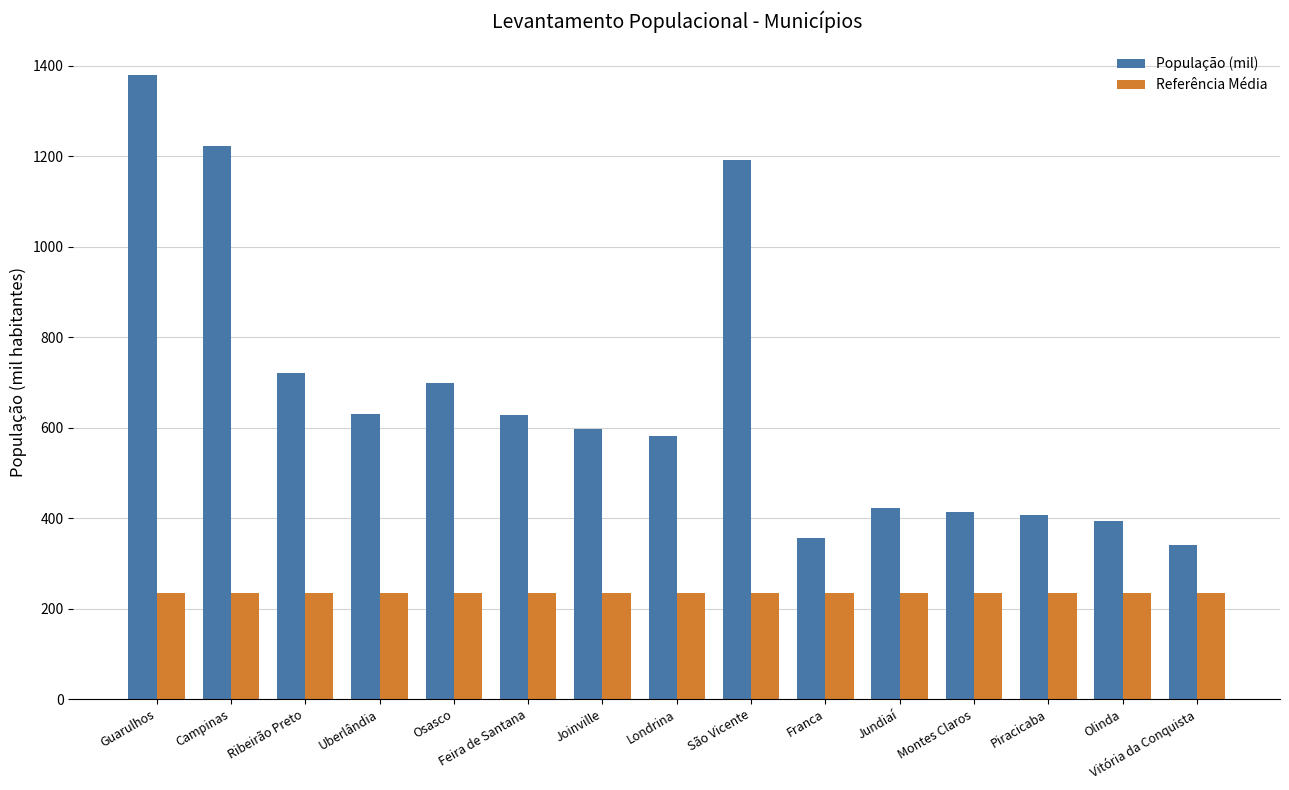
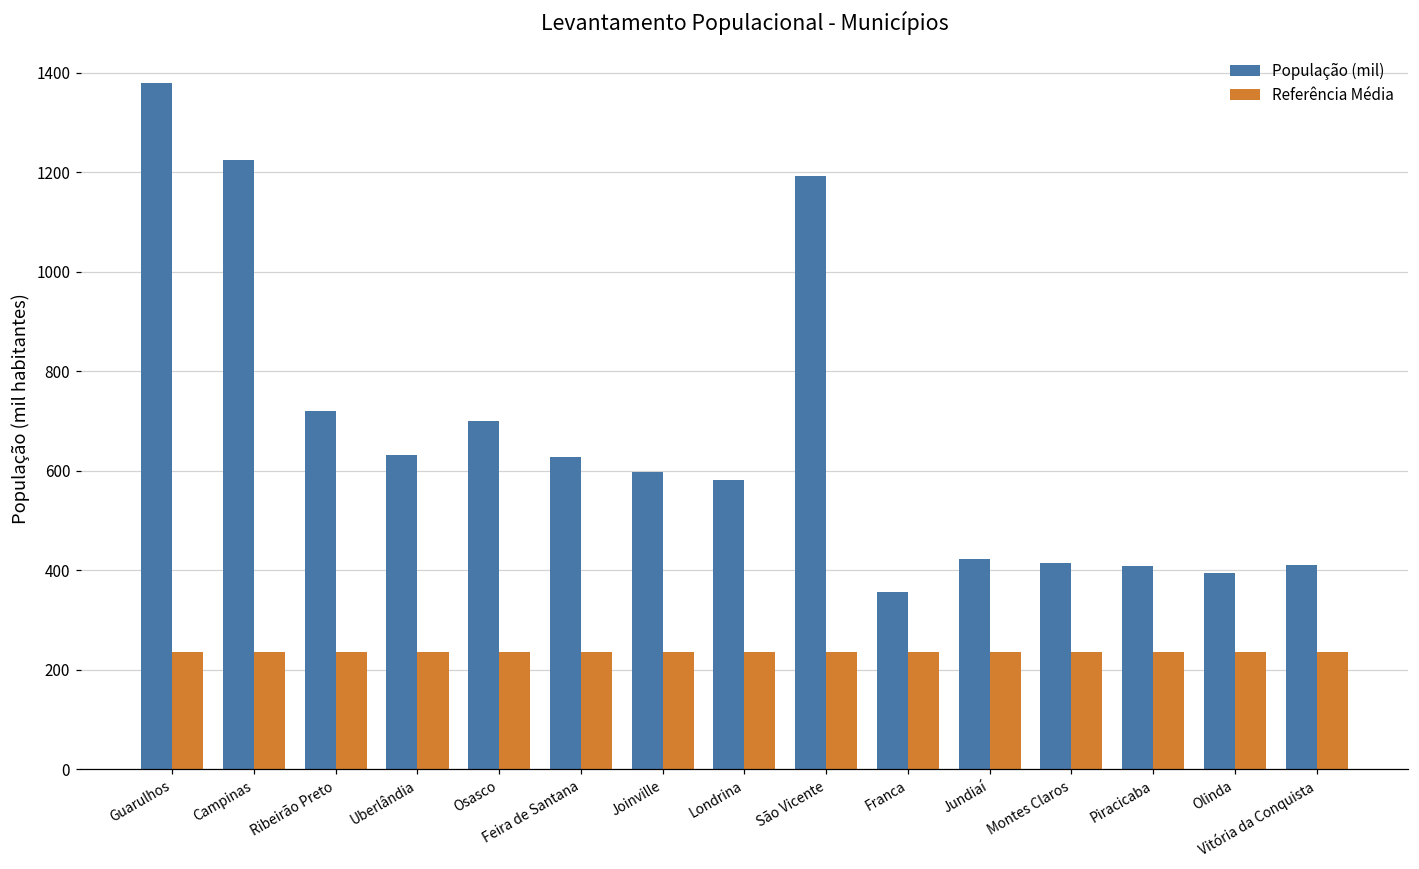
População (mil), Vitória da Conquista: 340 -> 410
